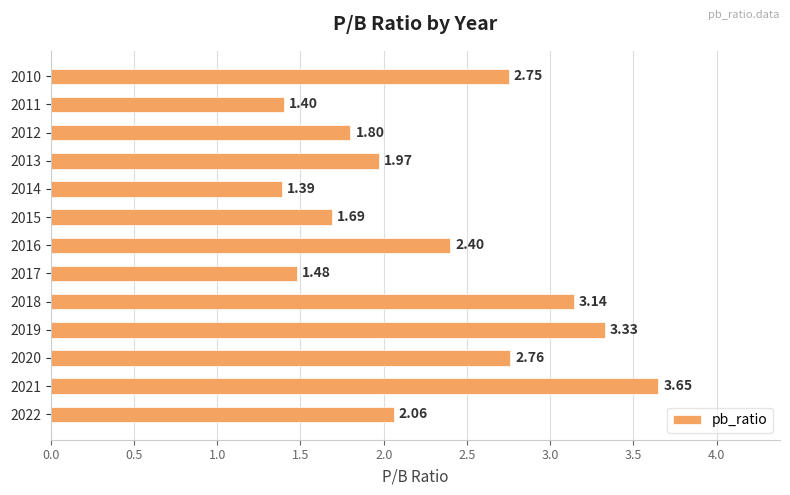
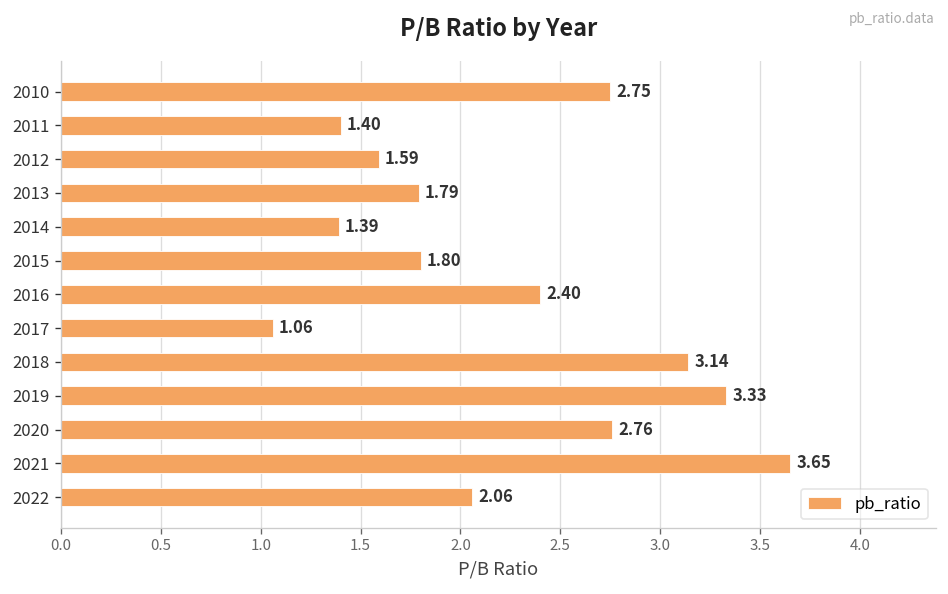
2012: 1.80 -> 1.59
2013: 1.97 -> 1.79
2015: 1.69 -> 1.80
2017: 1.48 -> 1.06
